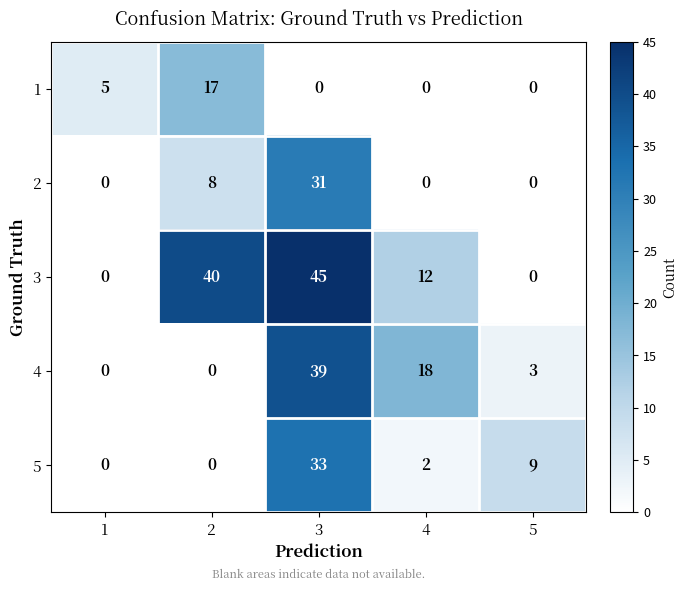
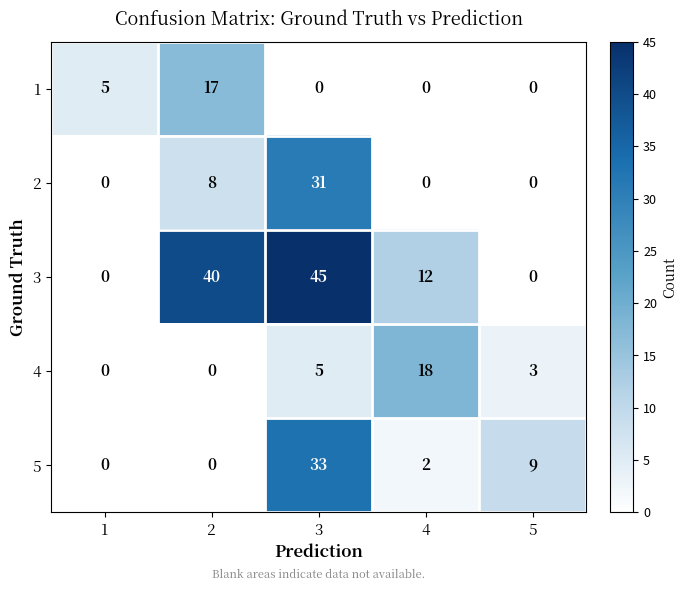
4, 3: 39 -> 5
